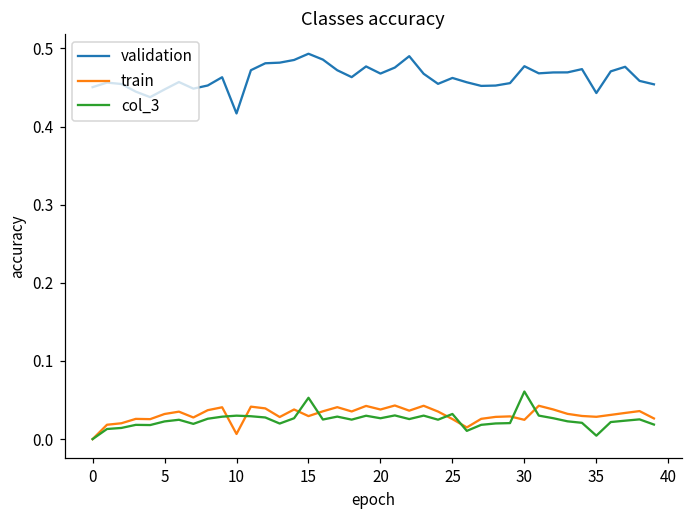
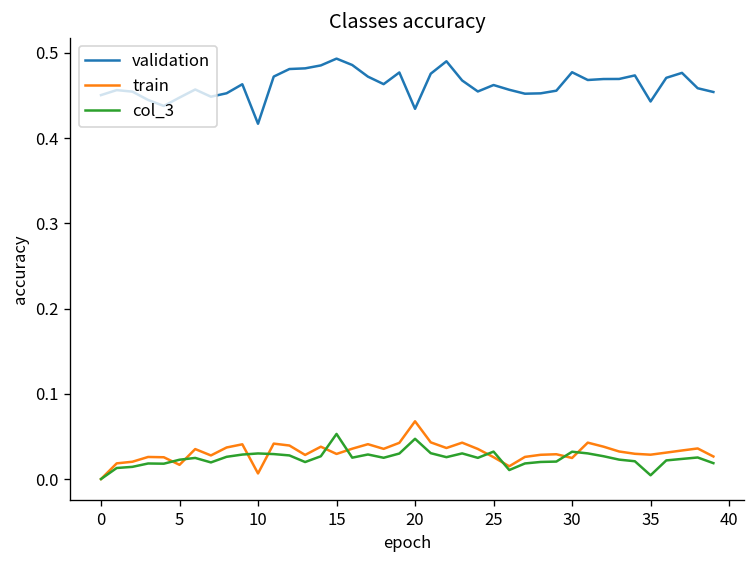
train, 5: 0.03 -> 0.02
validation, 20: 0.47 -> 0.43
train, 20: 0.04 -> 0.07
col_3, 20: 0.03 -> 0.05
col_3, 30: 0.06 -> 0.03
